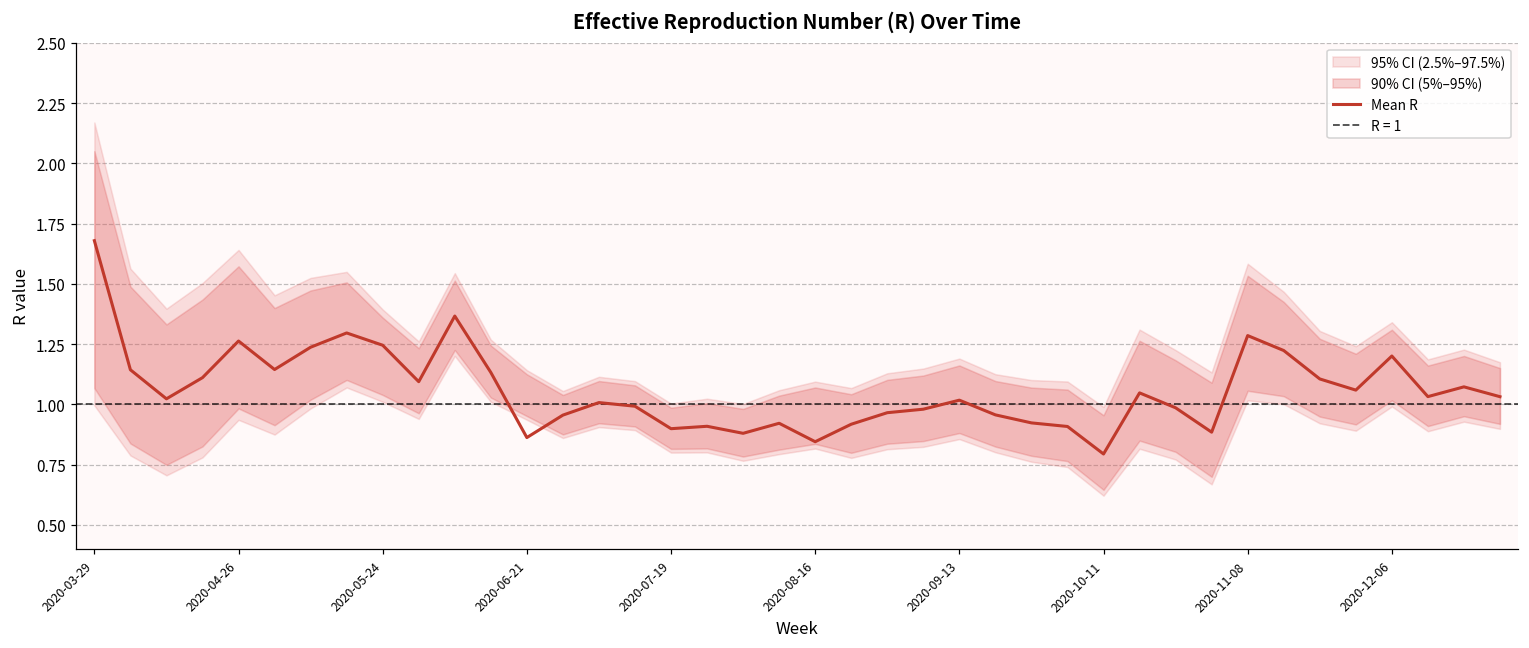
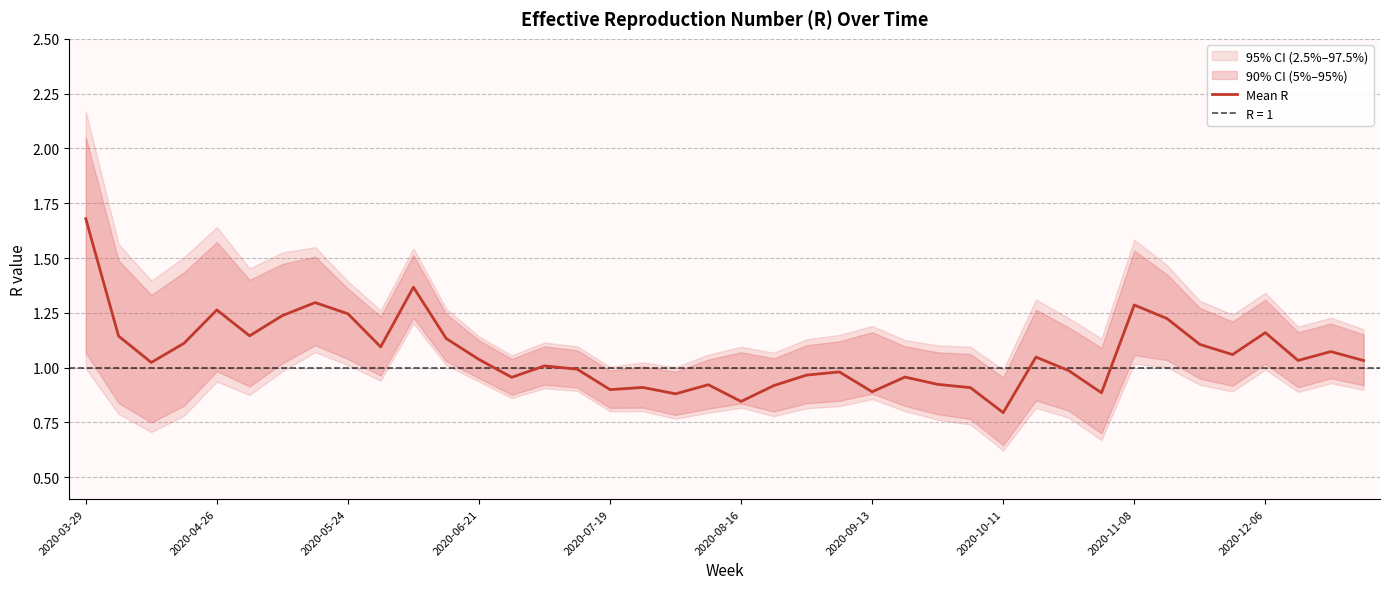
Mean R, 2020-06-21: 0.86 -> 1.04
Mean R, 2020-09-13: 1.02 -> 0.89
Mean R, 2020-12-06: 1.20 -> 1.16
